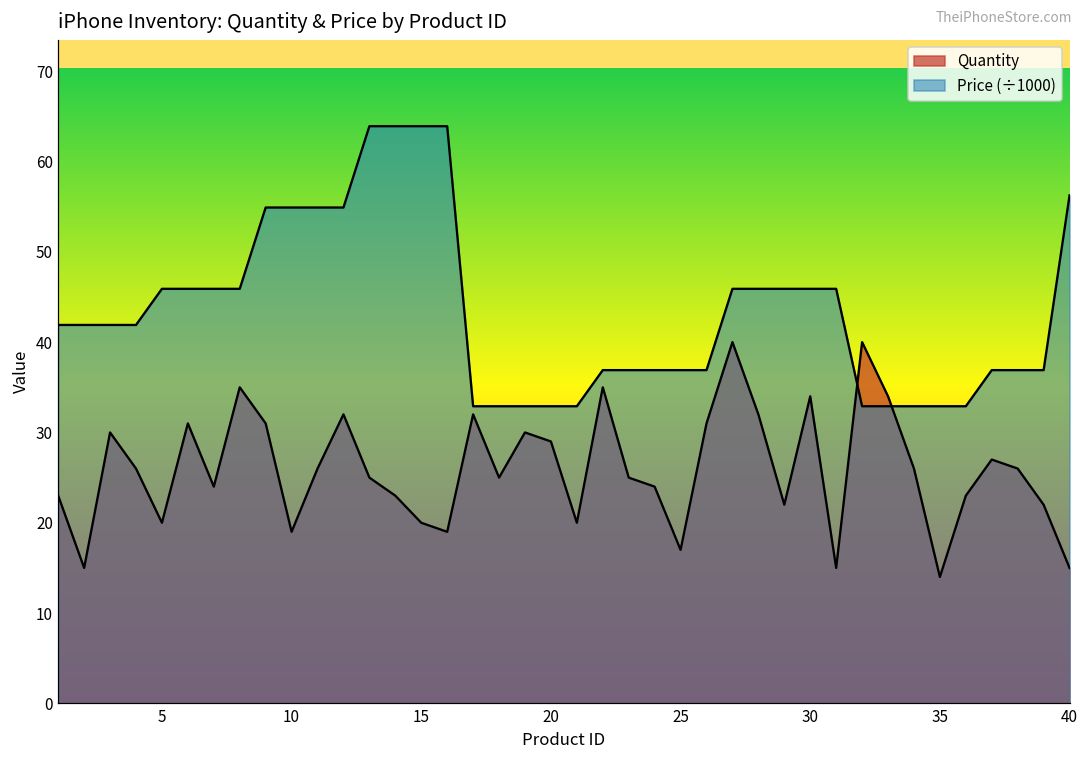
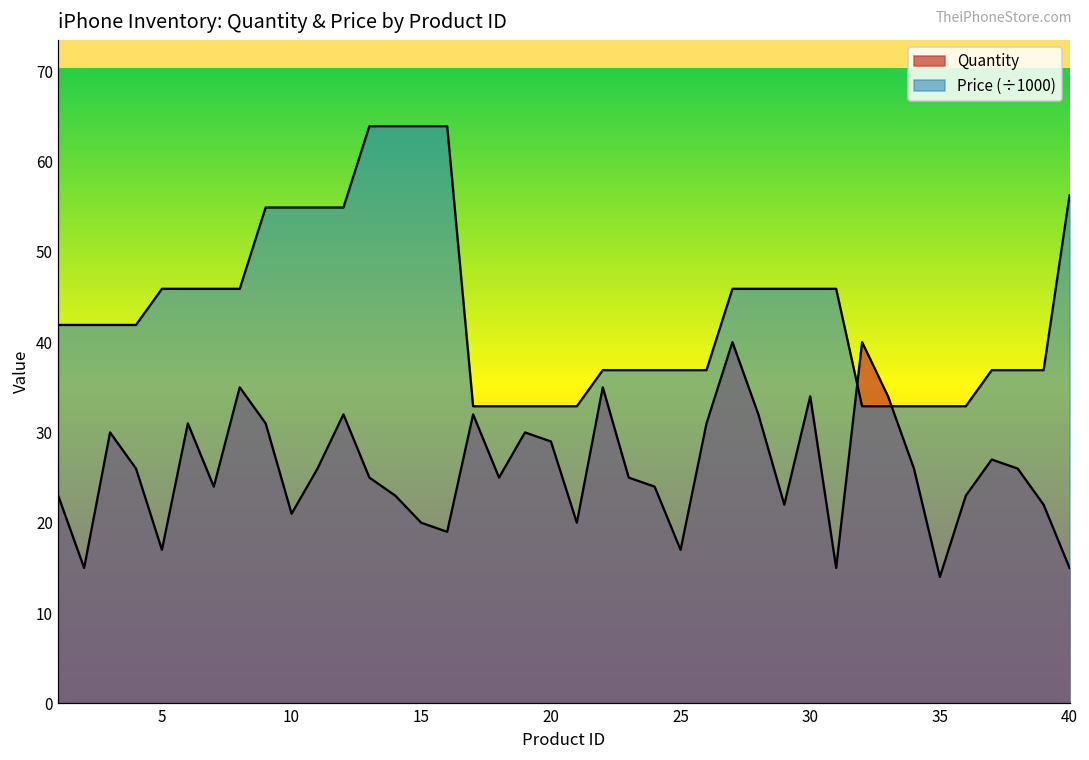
Quantity, 5: 20 -> 17
Quantity, 10: 19 -> 21
